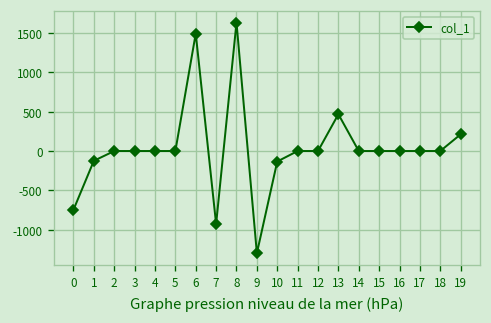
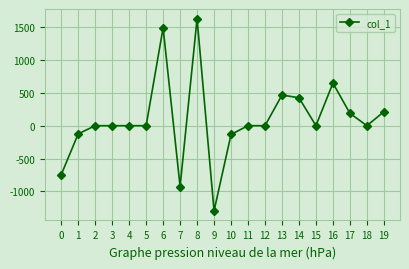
14: 0 -> 400
16: 0 -> 600
17: 0 -> 200
